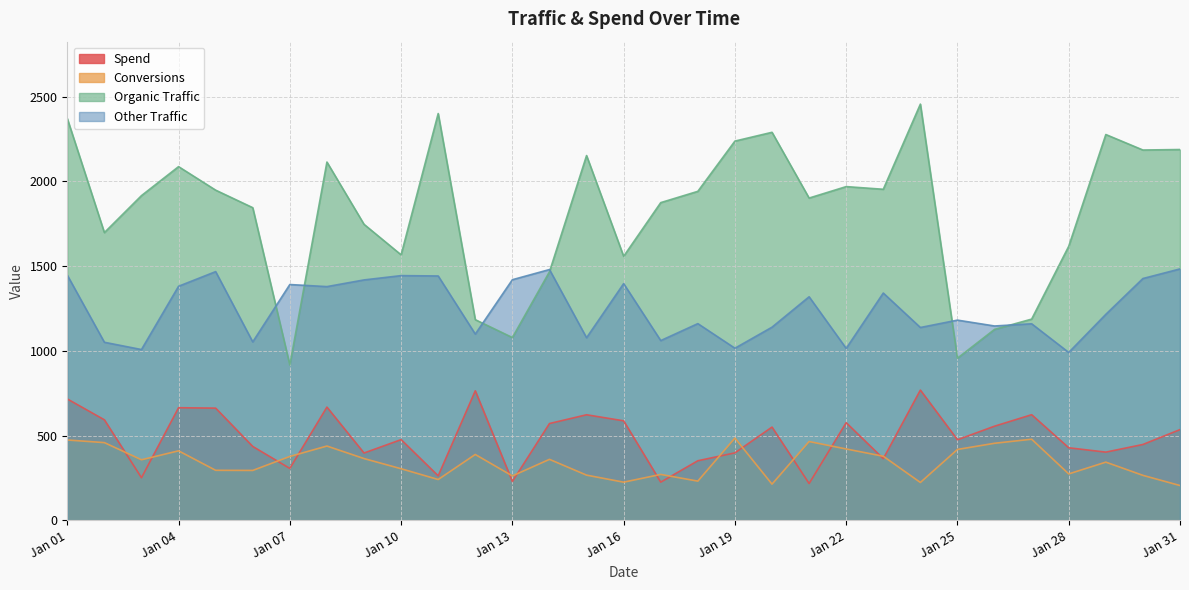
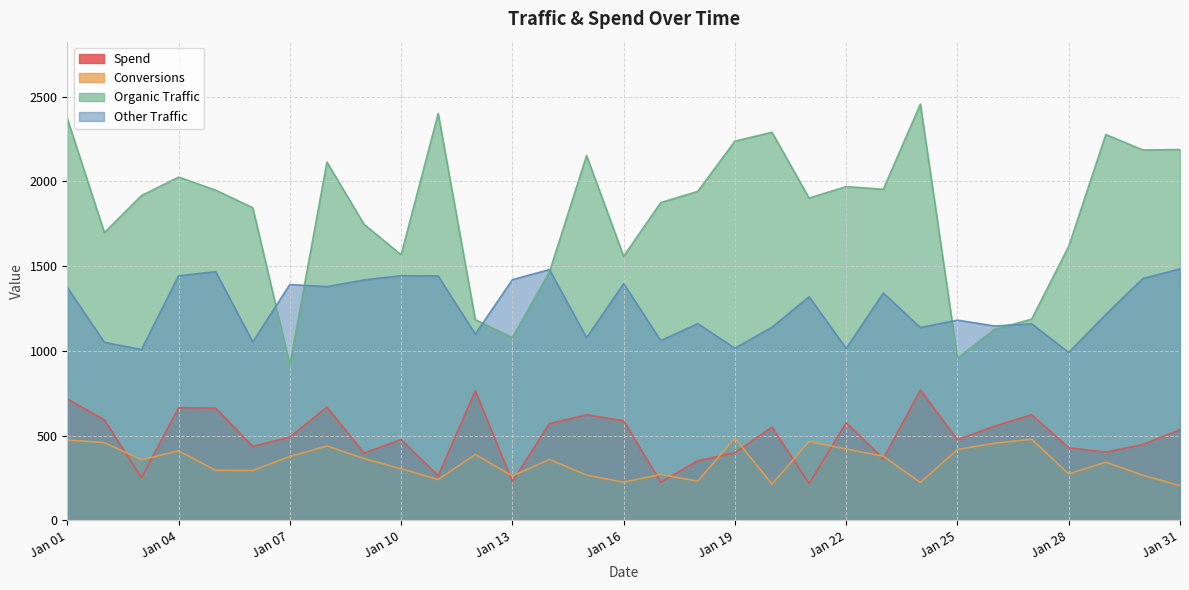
Other Traffic, Jan 01: 1450 -> 1370
Organic Traffic, Jan 04: 2090 -> 2030
Other Traffic, Jan 04: 1380 -> 1440
Spend, Jan 07: 310 -> 490
